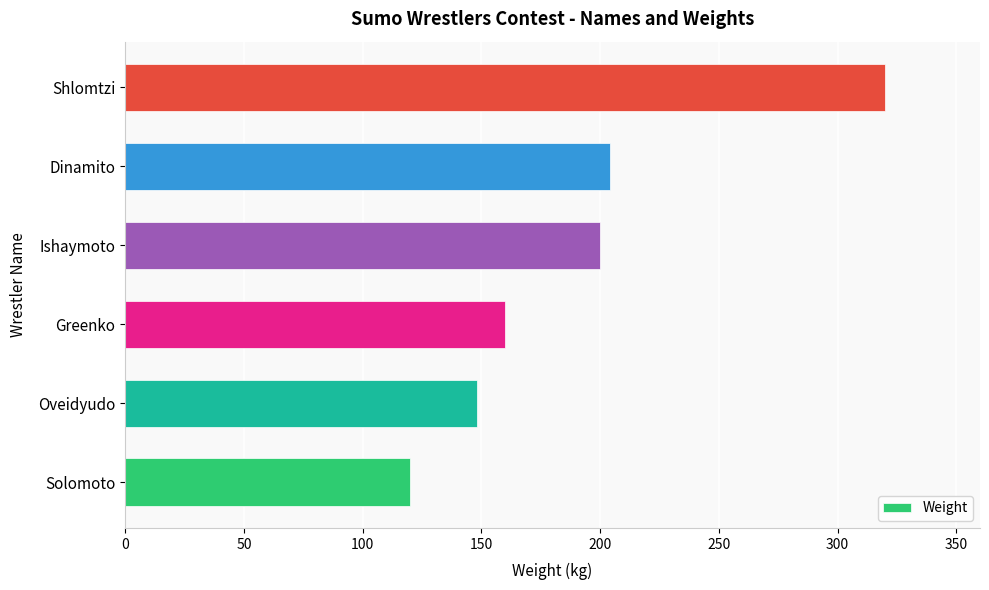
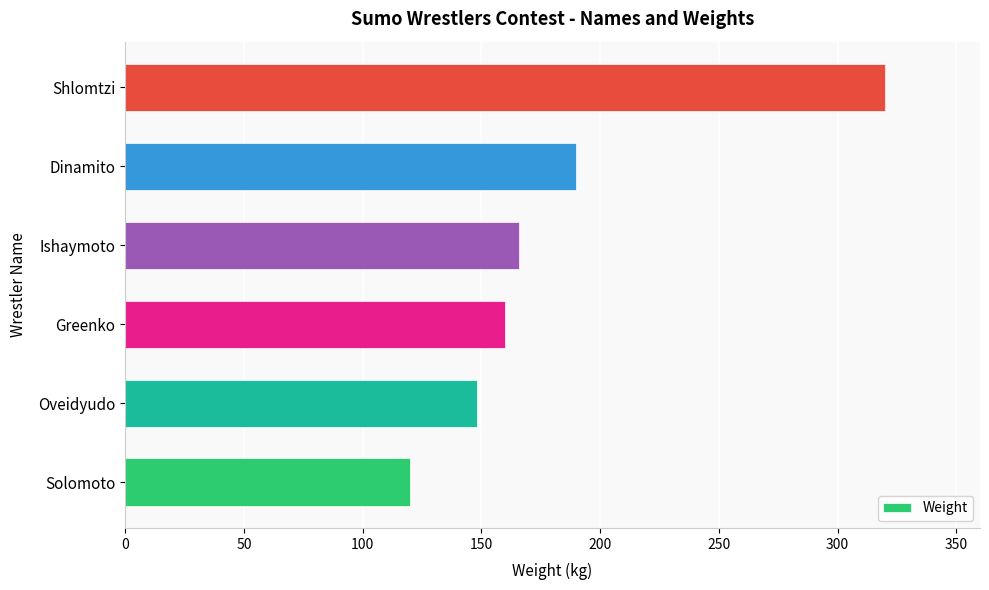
Dinamito: 204 -> 190
Ishaymoto: 200 -> 166
